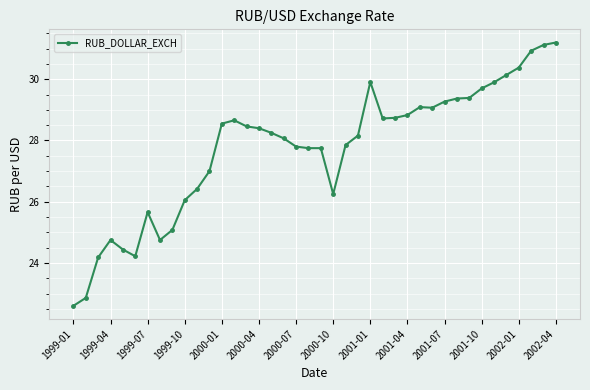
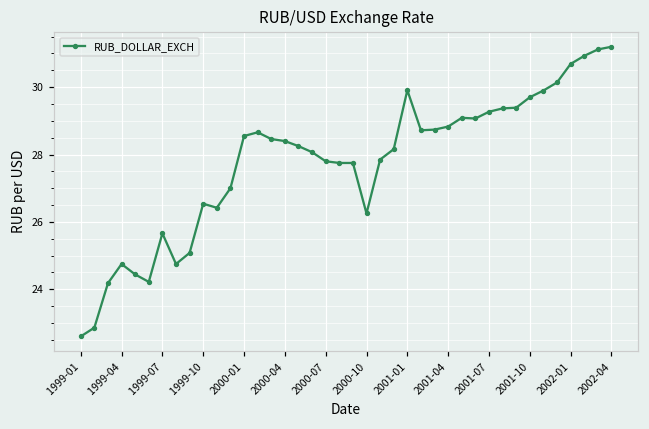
1999-10: 26.1 -> 26.5
2002-01: 30.4 -> 30.7
